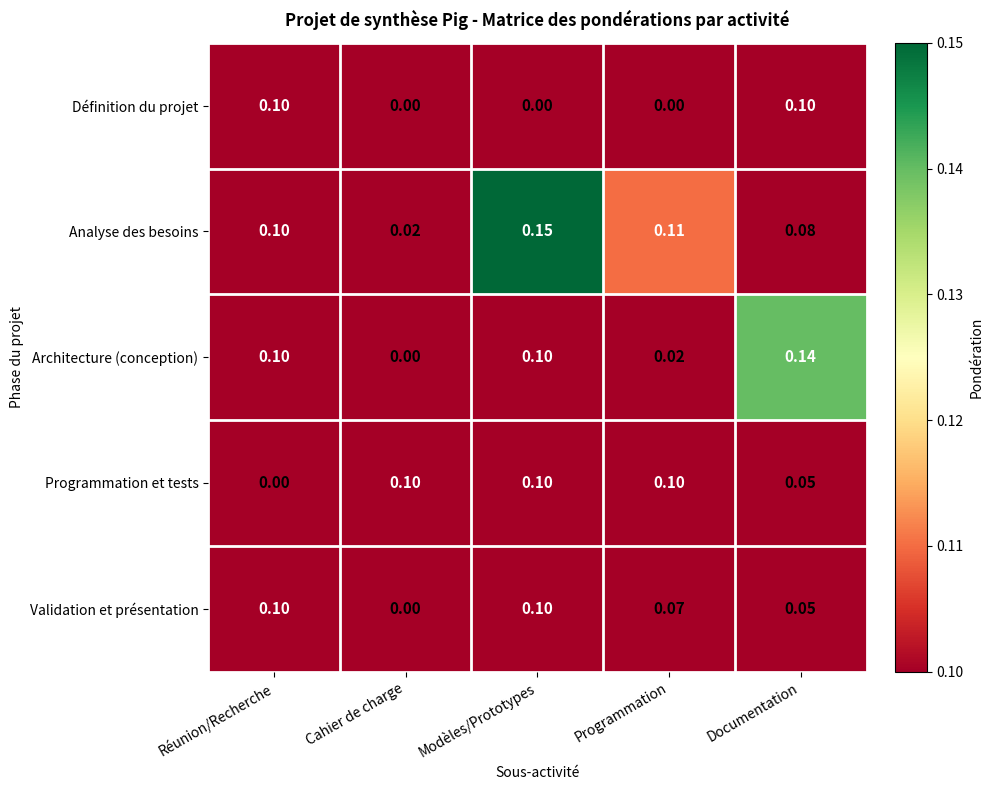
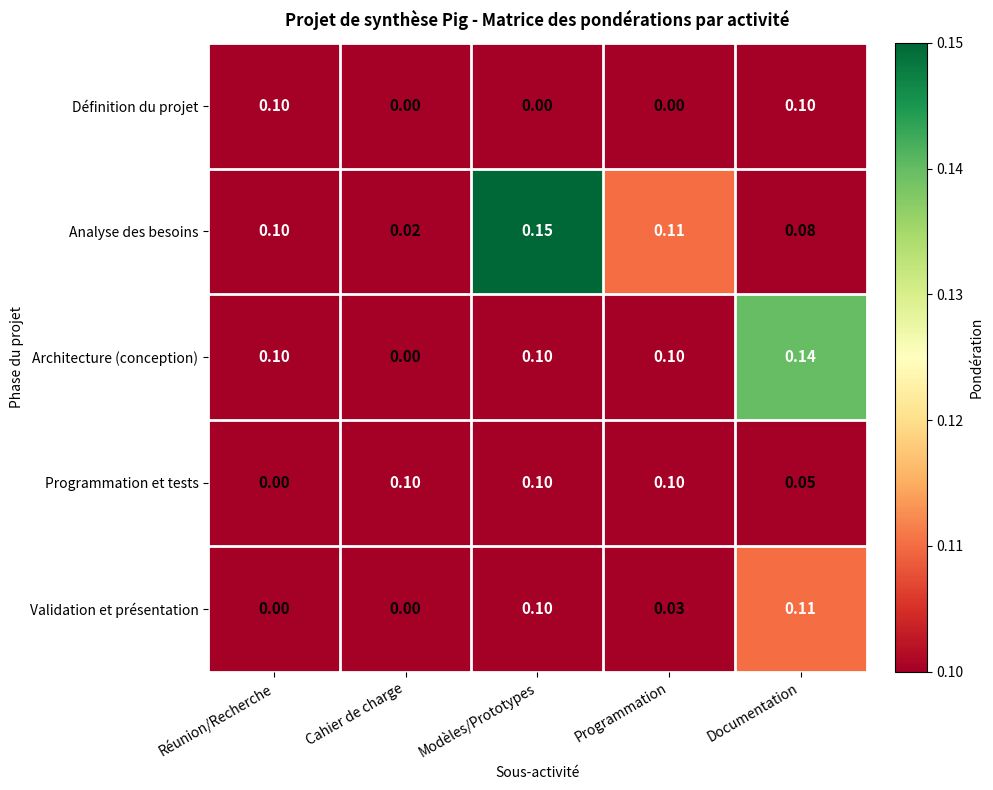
Architecture (conception), Programmation: 0.02 -> 0.10
Validation et présentation, Réunion/Recherche: 0.10 -> 0.00
Validation et présentation, Programmation: 0.07 -> 0.03
Validation et présentation, Documentation: 0.05 -> 0.11
